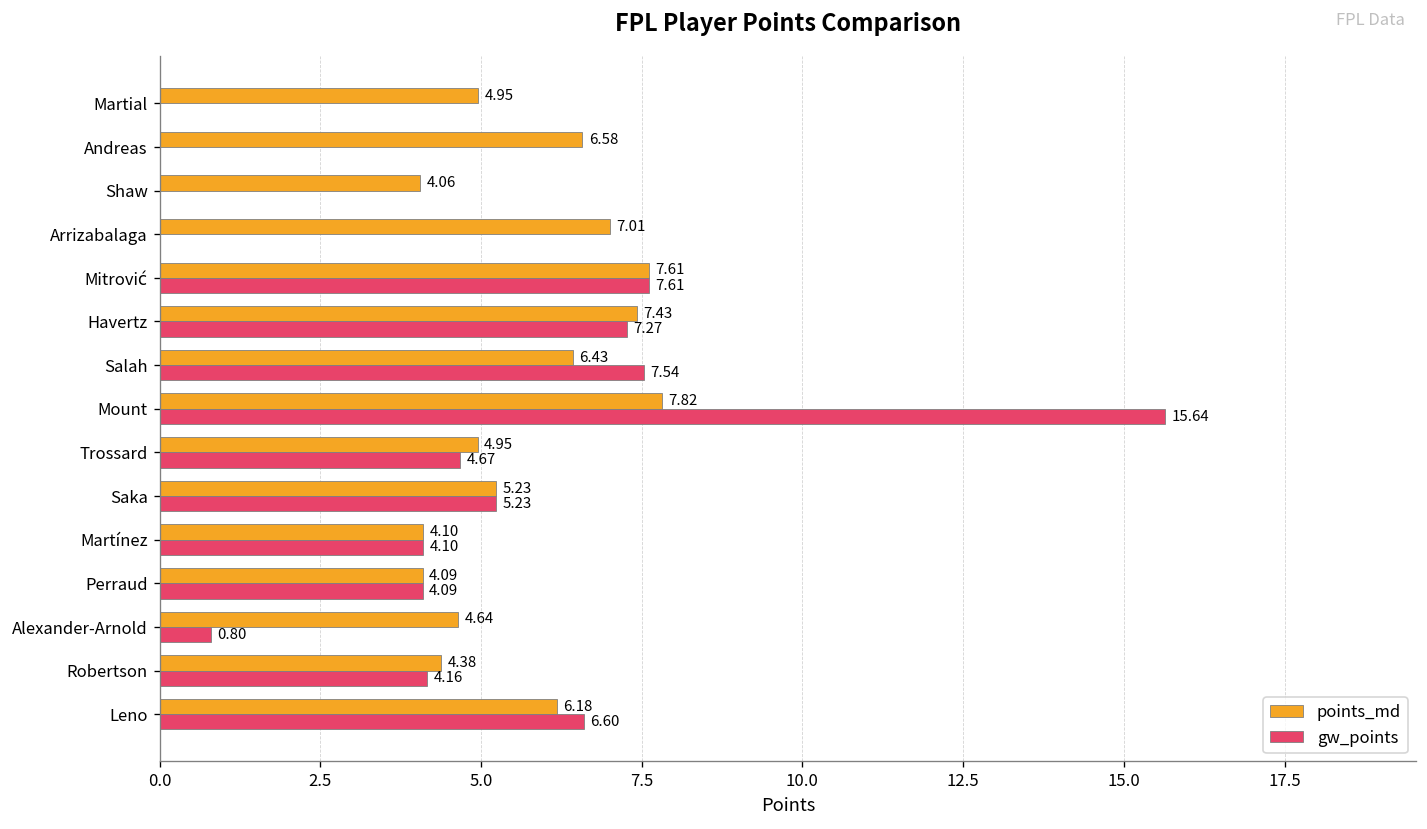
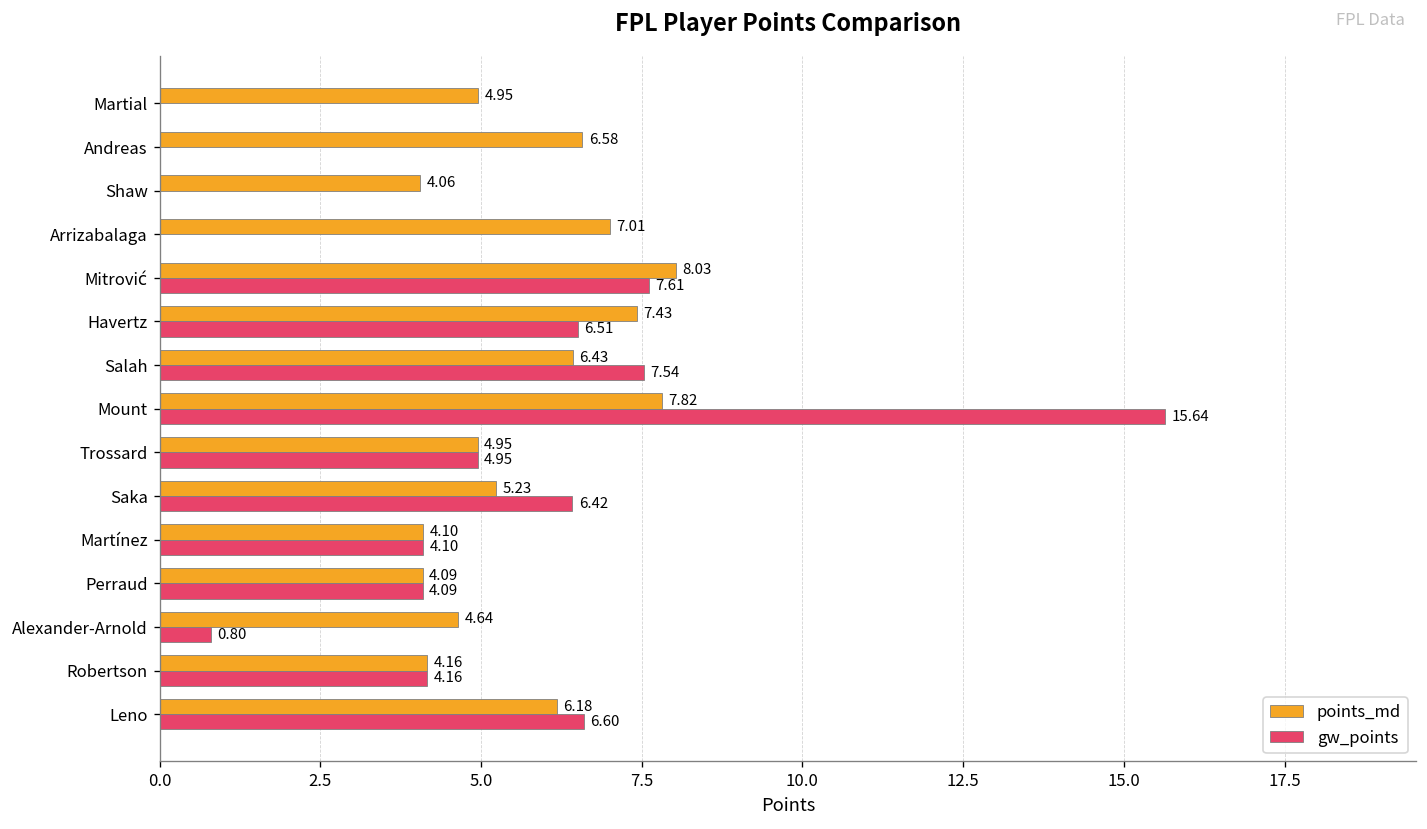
points_md, Mitrović: 7.61 -> 8.03
gw_points, Havertz: 7.27 -> 6.51
gw_points, Trossard: 4.67 -> 4.95
gw_points, Saka: 5.23 -> 6.42
points_md, Robertson: 4.38 -> 4.16
